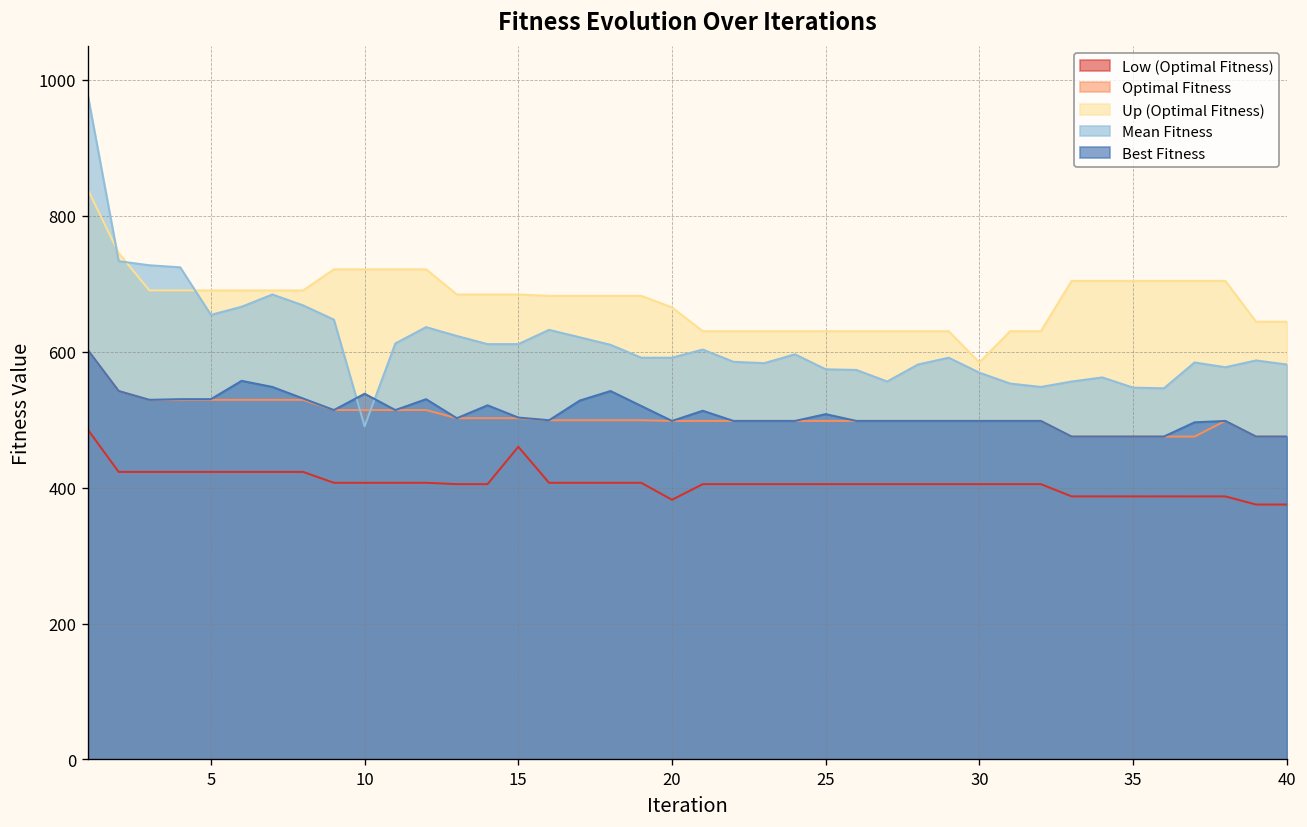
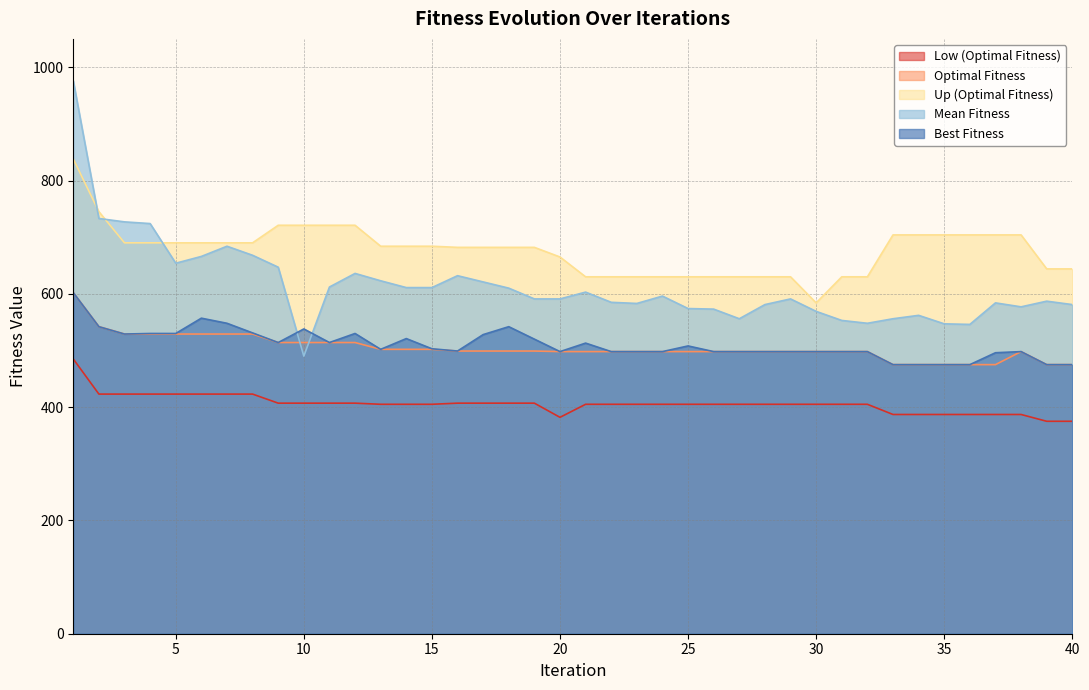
Low (Optimal Fitness), 15: 460 -> 410
